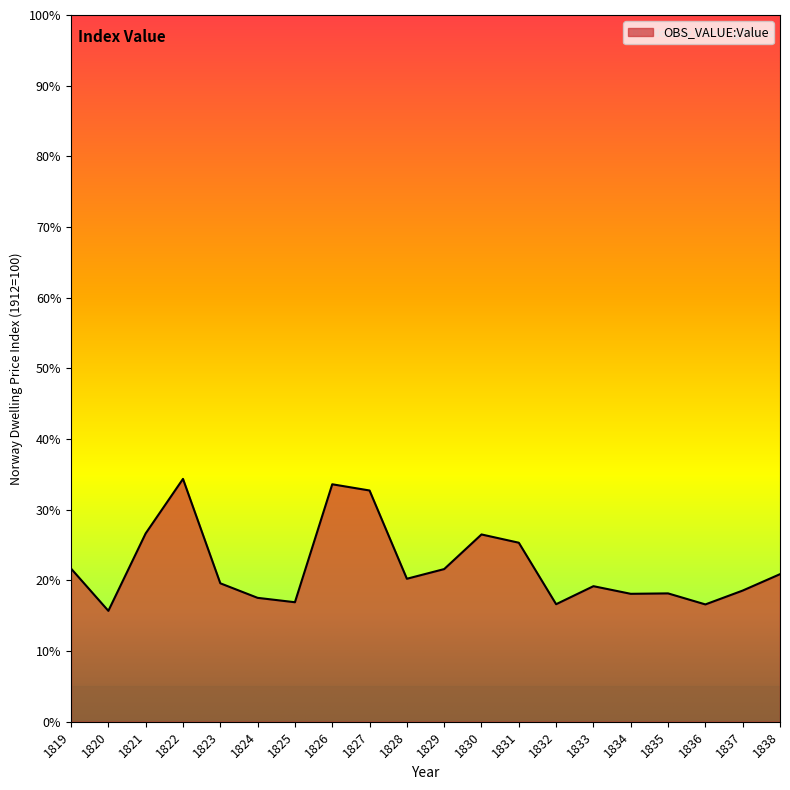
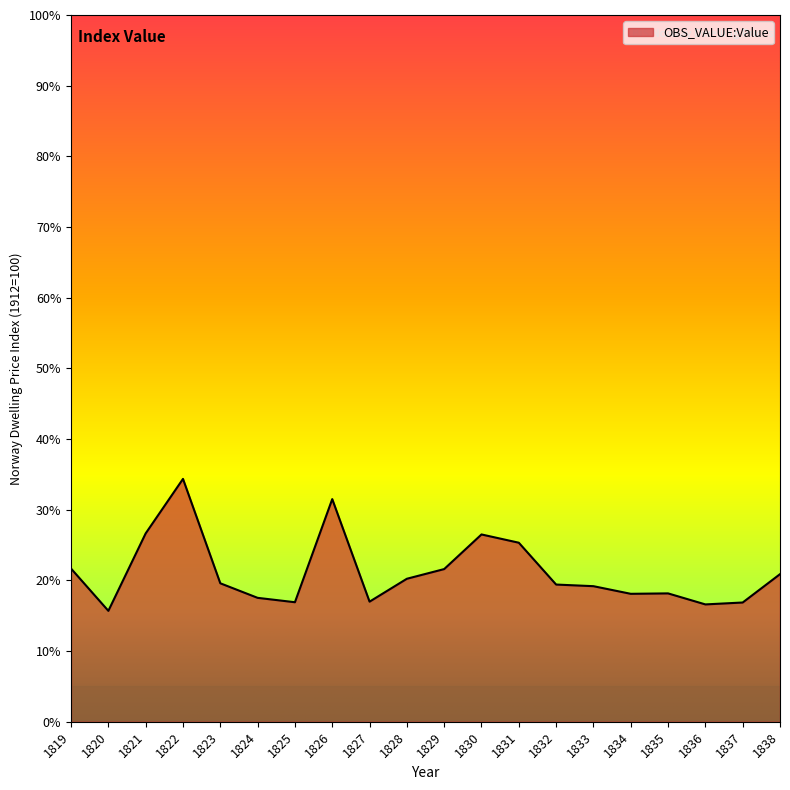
1826: 34% -> 32%
1827: 33% -> 17%
1832: 17% -> 19%
1837: 19% -> 17%
